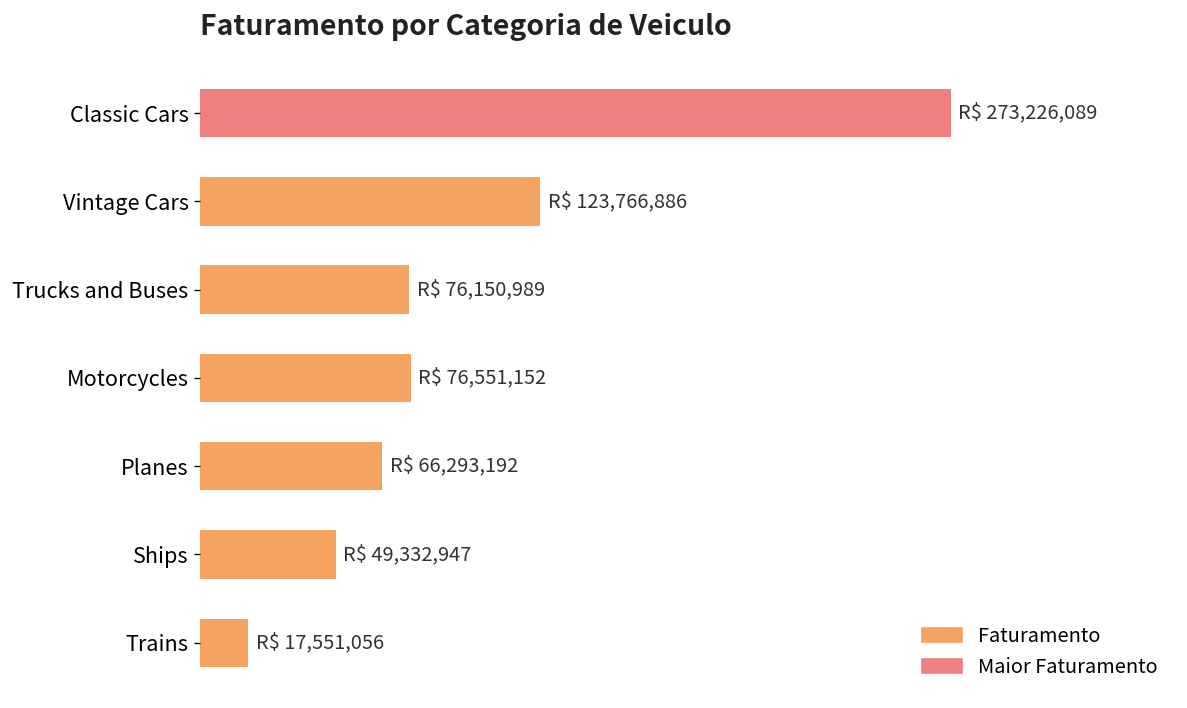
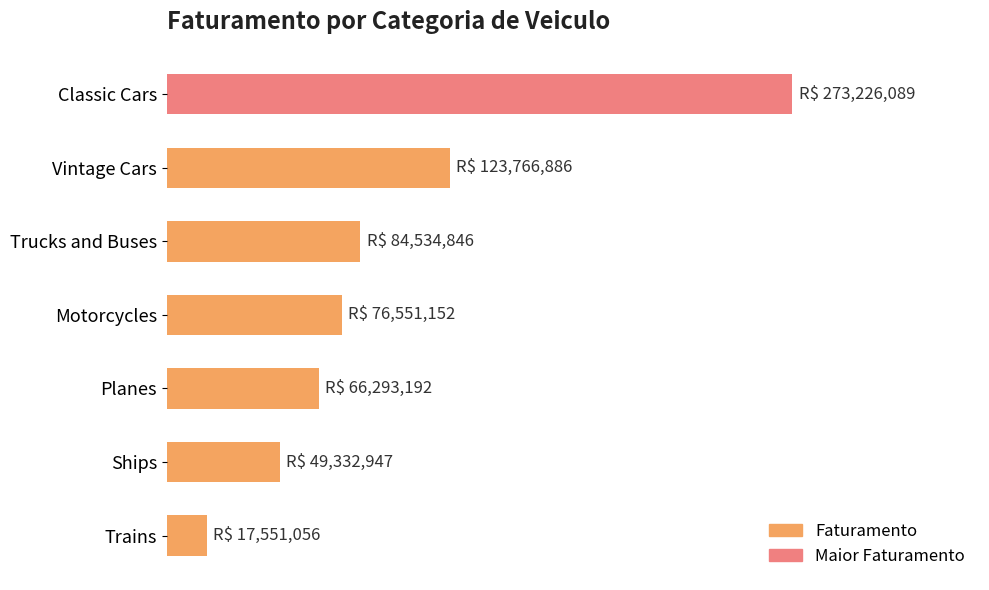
Trucks and Buses: 76,150,989 -> 84,534,846
